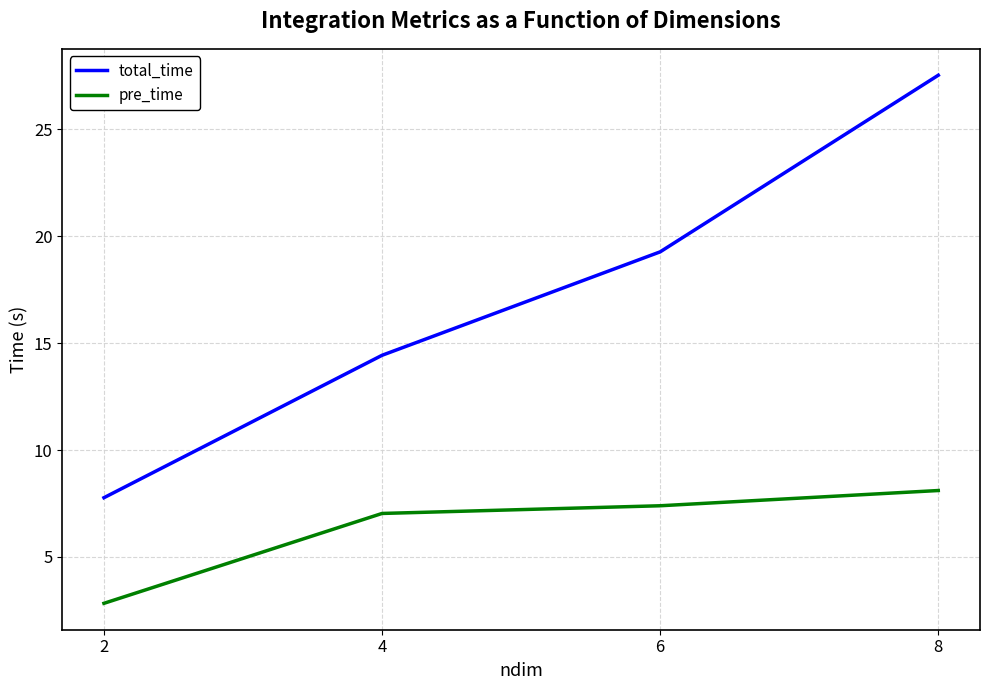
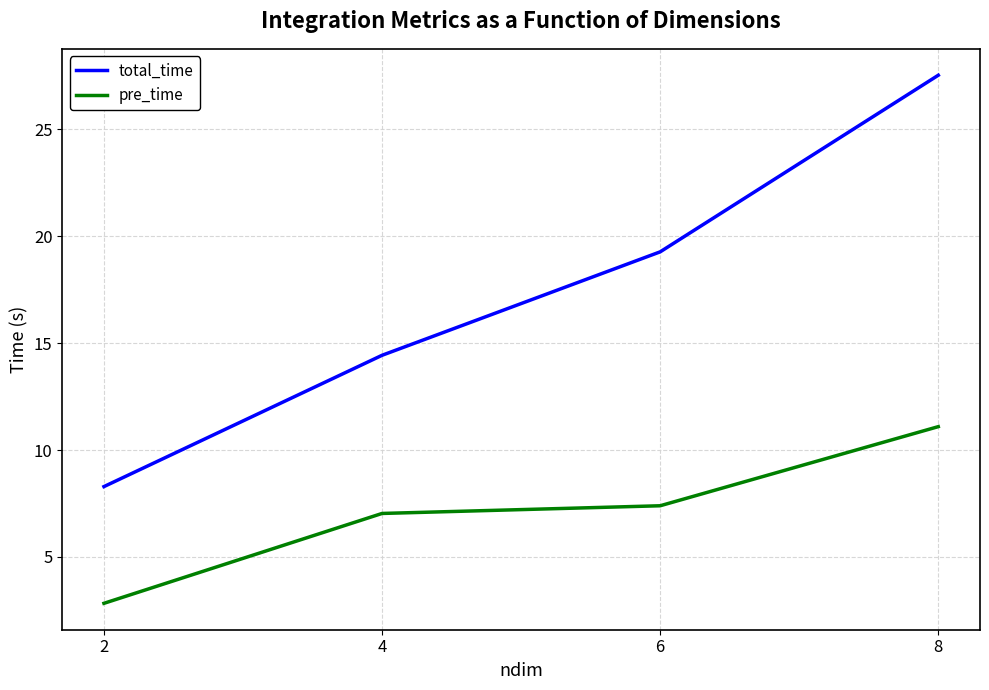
total_time, 2: 7.8 -> 8.3
pre_time, 8: 8.1 -> 11.1
